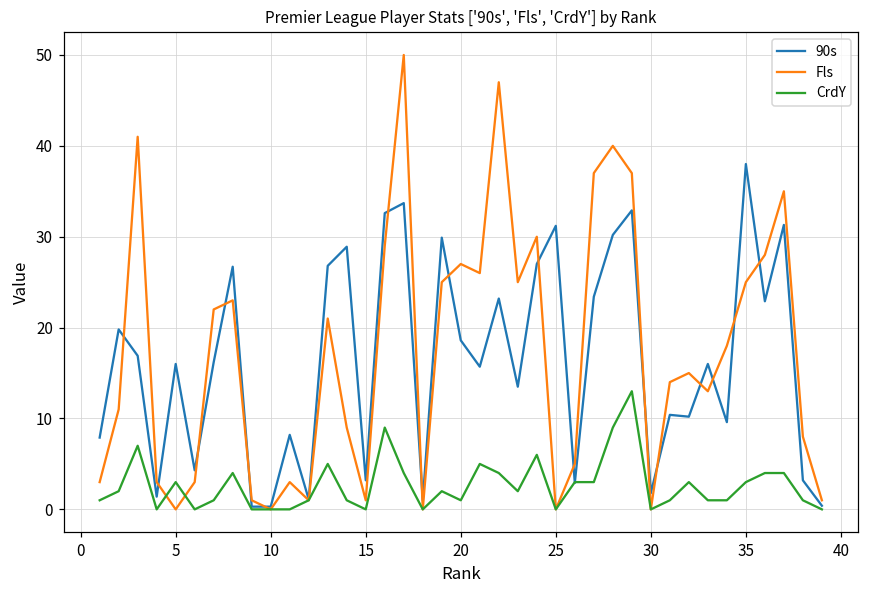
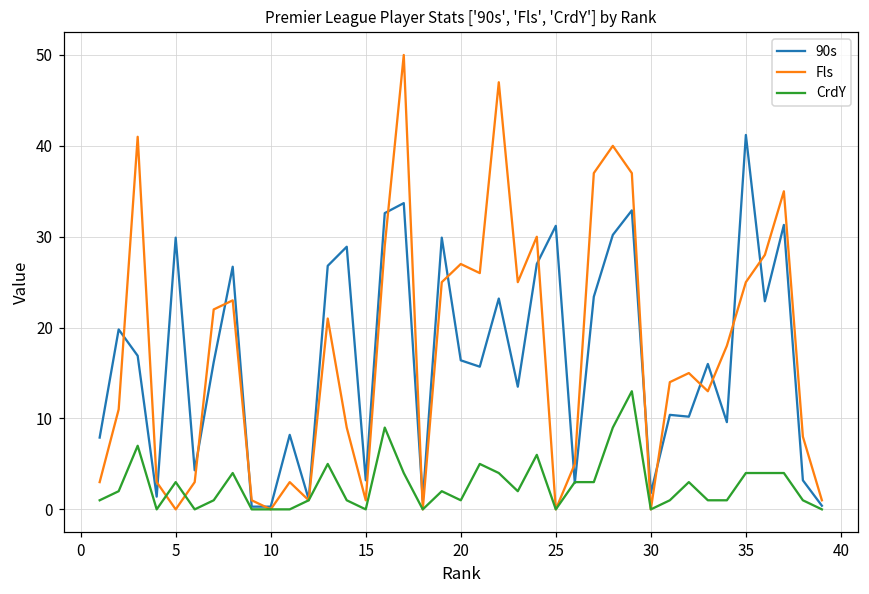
90s, 5: 16 -> 30
90s, 20: 19 -> 16
90s, 35: 38 -> 41
CrdY, 35: 3 -> 4
